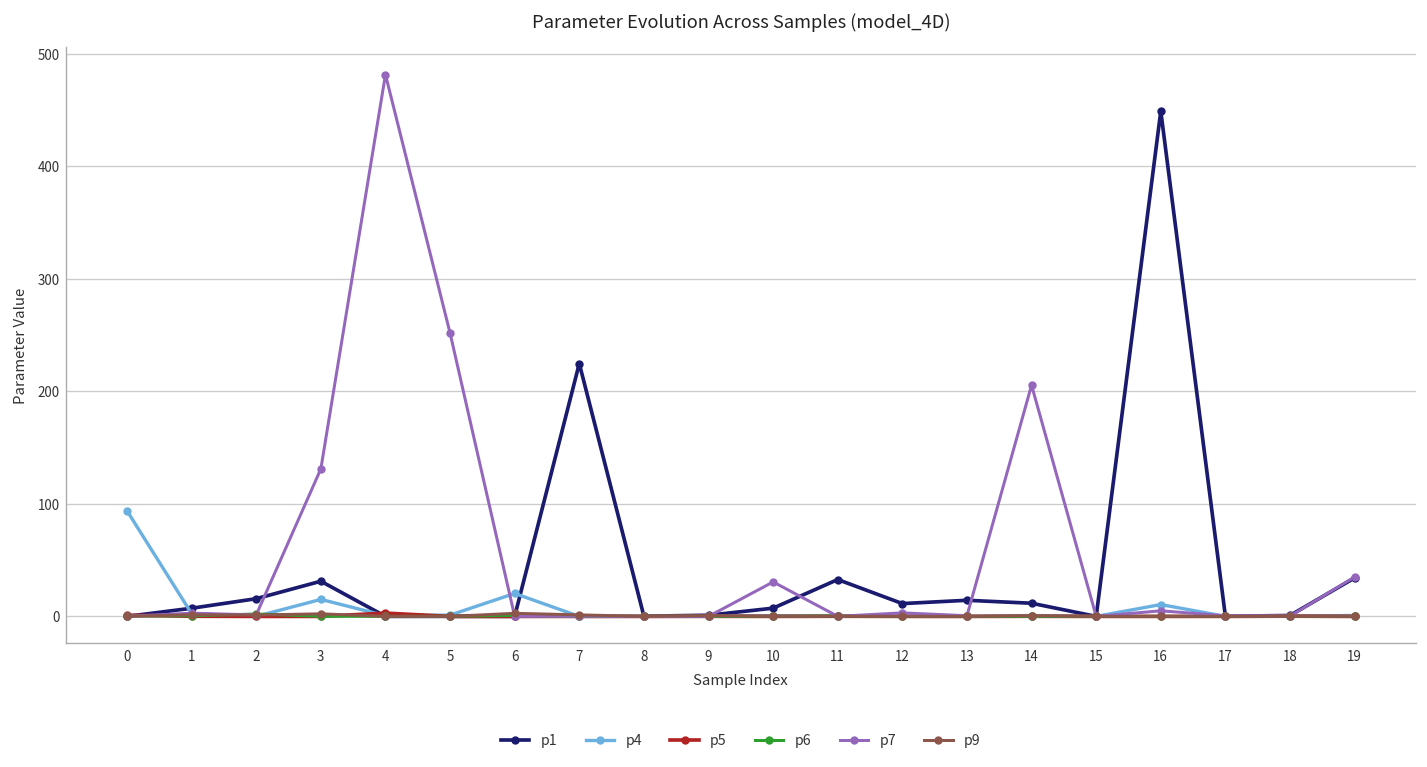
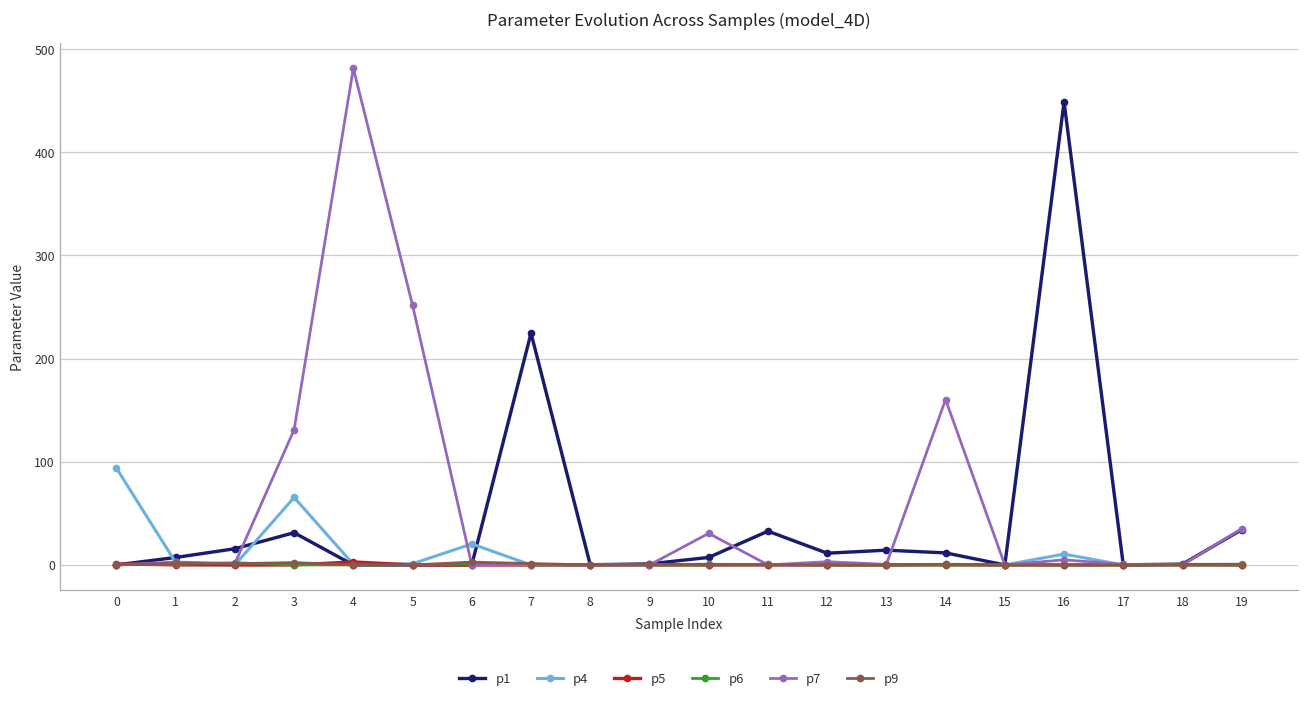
p4, 3: 20 -> 70
p7, 14: 210 -> 160
